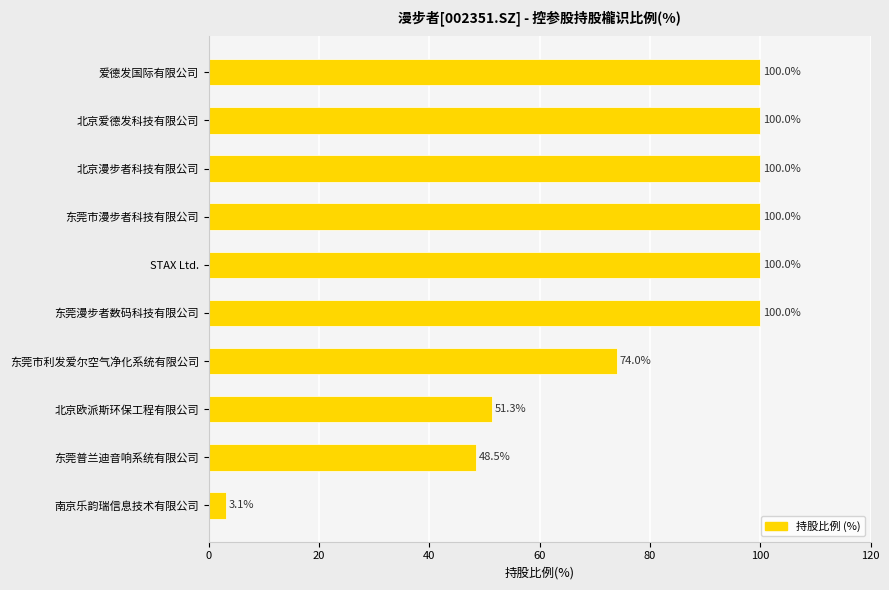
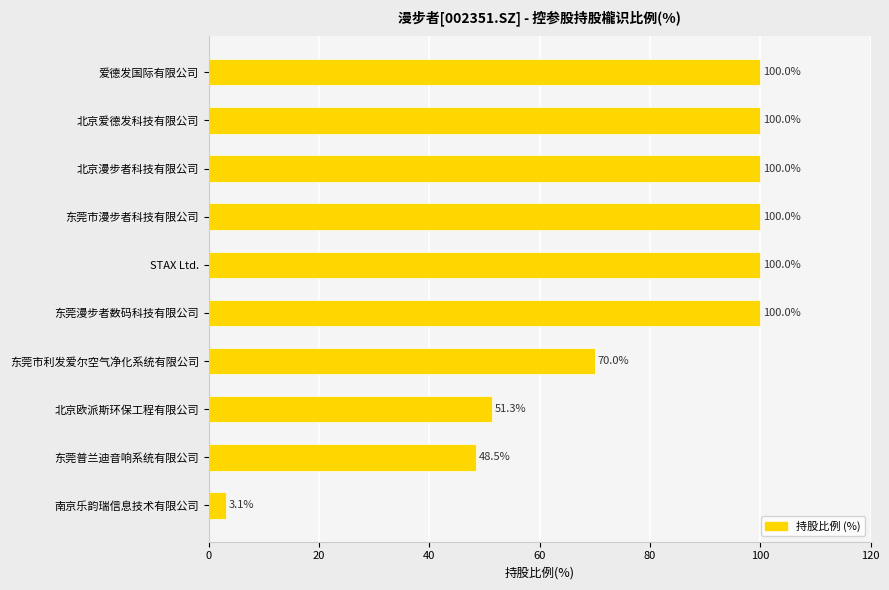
东莞市利发爱尔空气净化系统有限公司: 74.0% -> 70.0%
